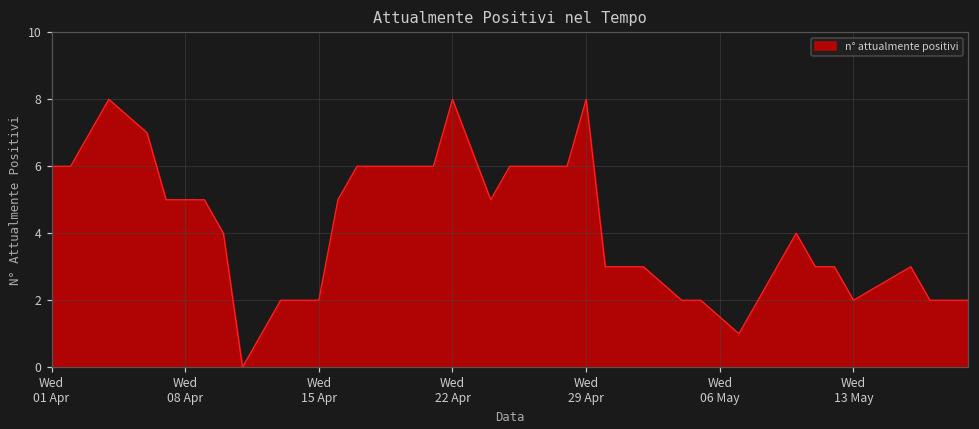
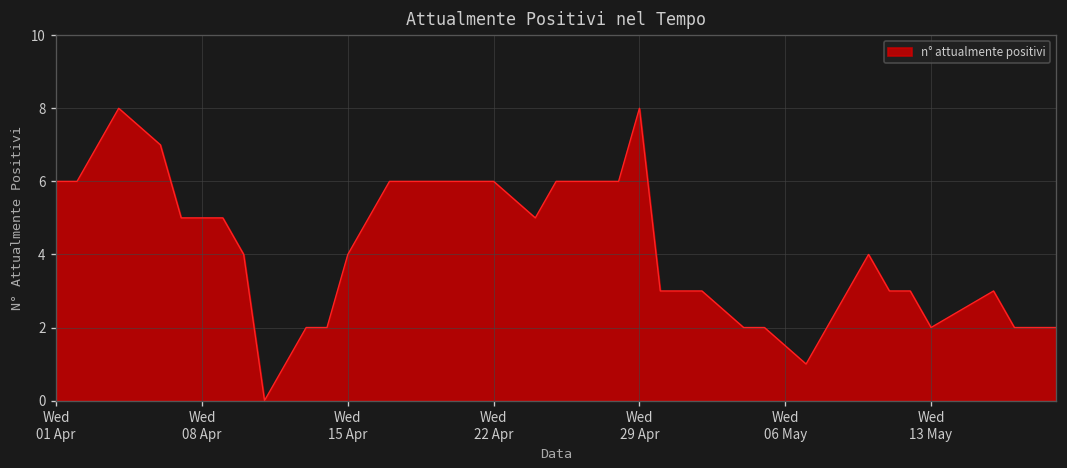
Wed 15 Apr: 2 -> 4
Wed 22 Apr: 8 -> 6
